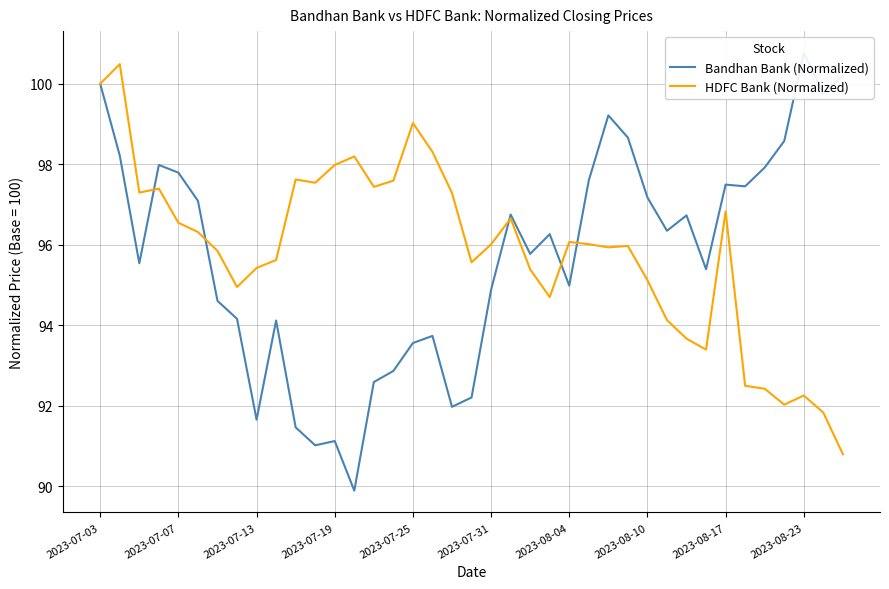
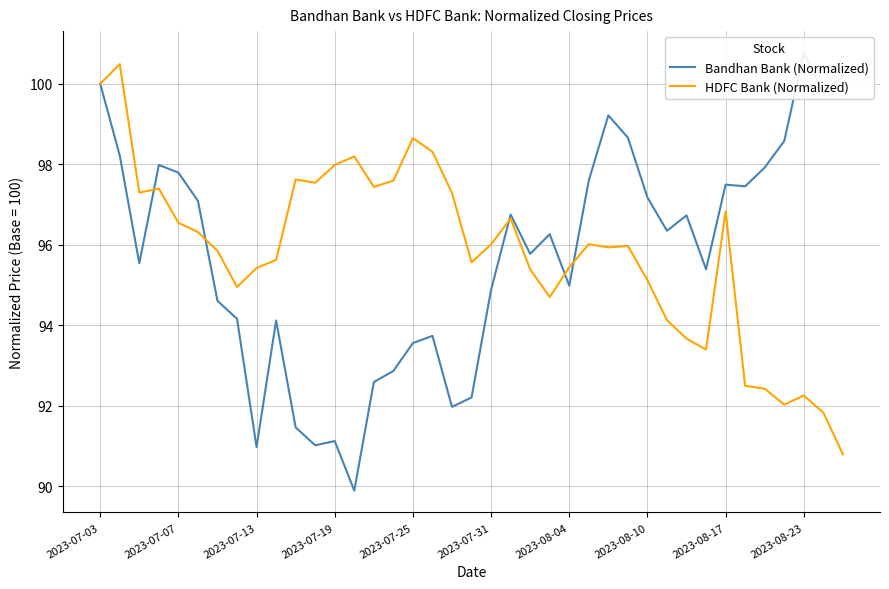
Bandhan Bank (Normalized), 2023-07-13: 91.7 -> 91.0
HDFC Bank (Normalized), 2023-07-25: 99.0 -> 98.7
HDFC Bank (Normalized), 2023-08-04: 96.1 -> 95.4
